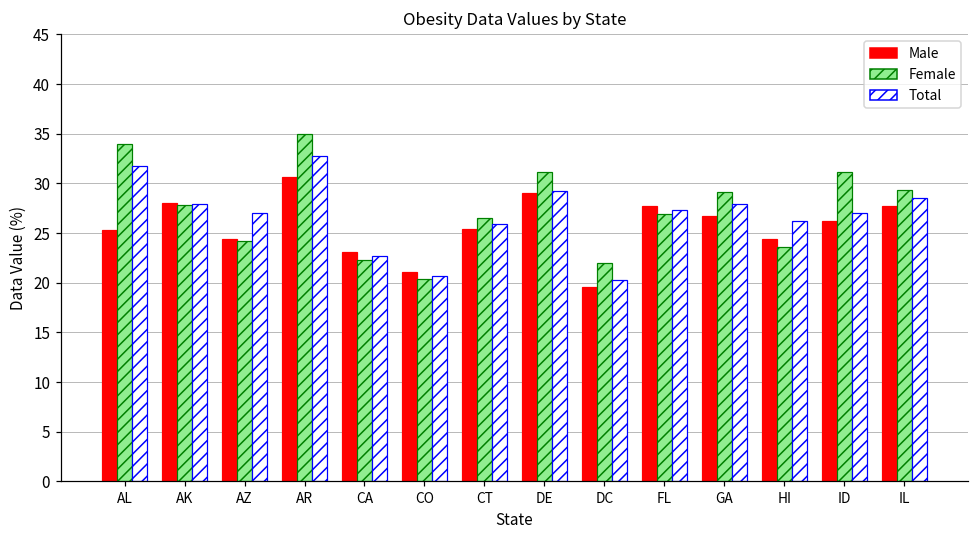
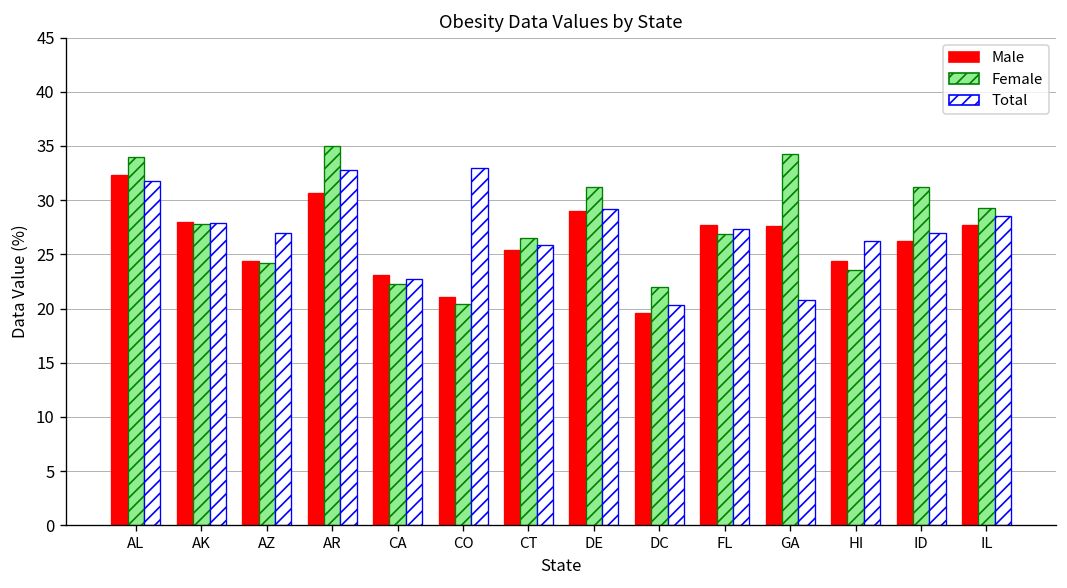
Male, AL: 25 -> 32
Total, CO: 21 -> 33
Male, GA: 27 -> 28
Female, GA: 29 -> 34
Total, GA: 28 -> 21
